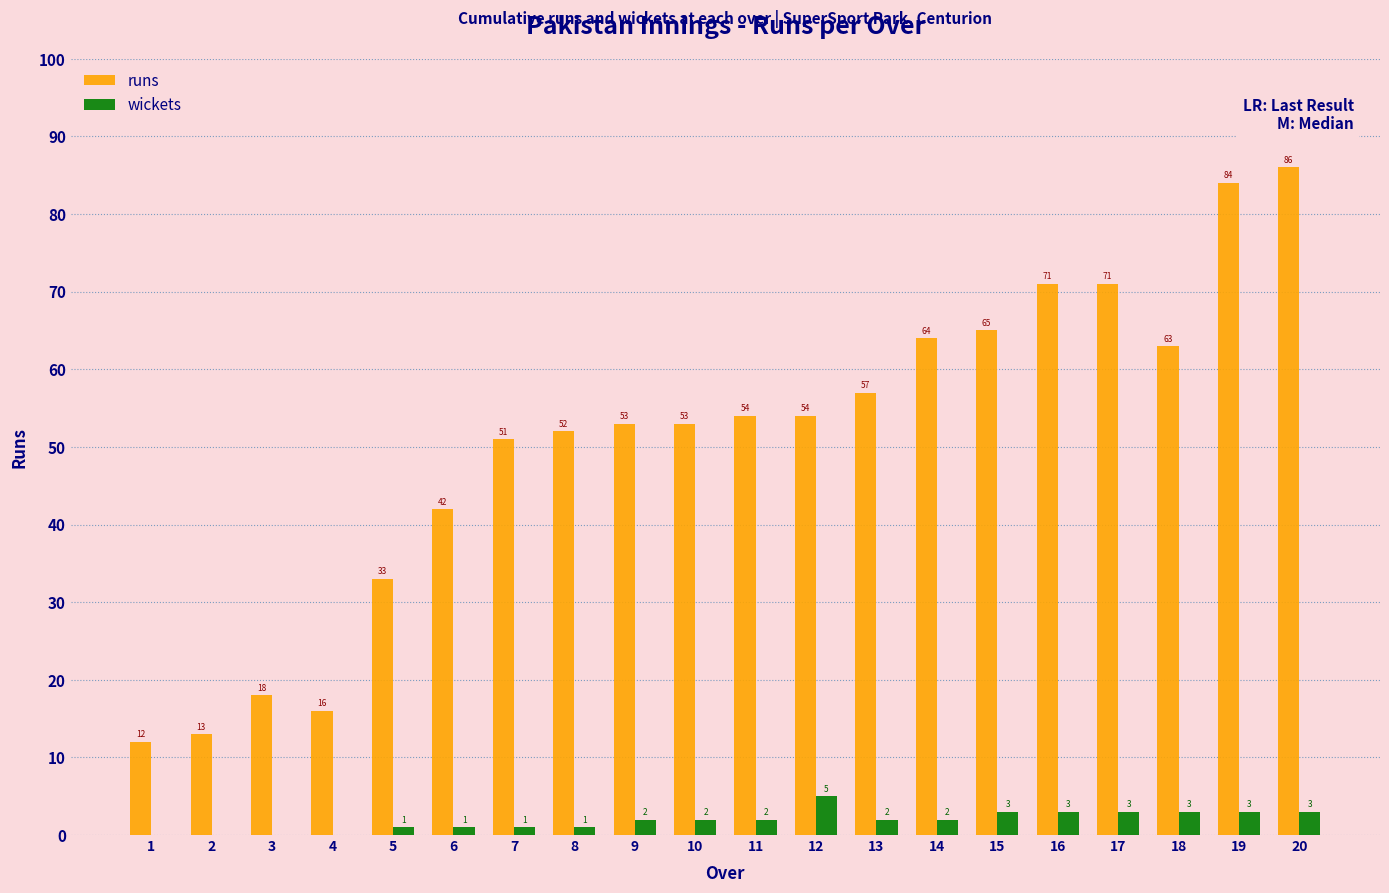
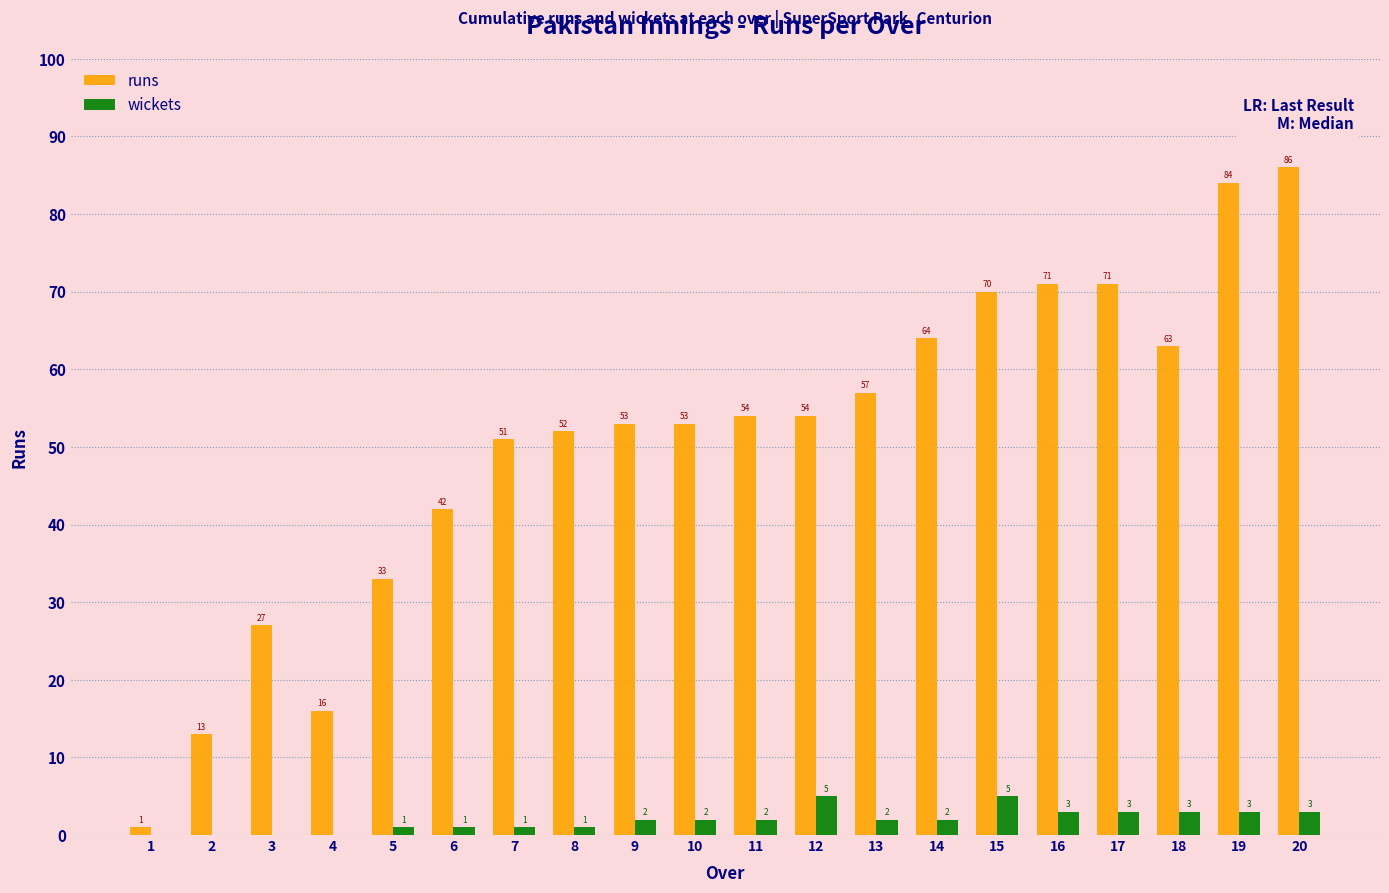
runs, 1: 12 -> 1
runs, 3: 18 -> 27
runs, 15: 65 -> 70
wickets, 15: 3 -> 5
